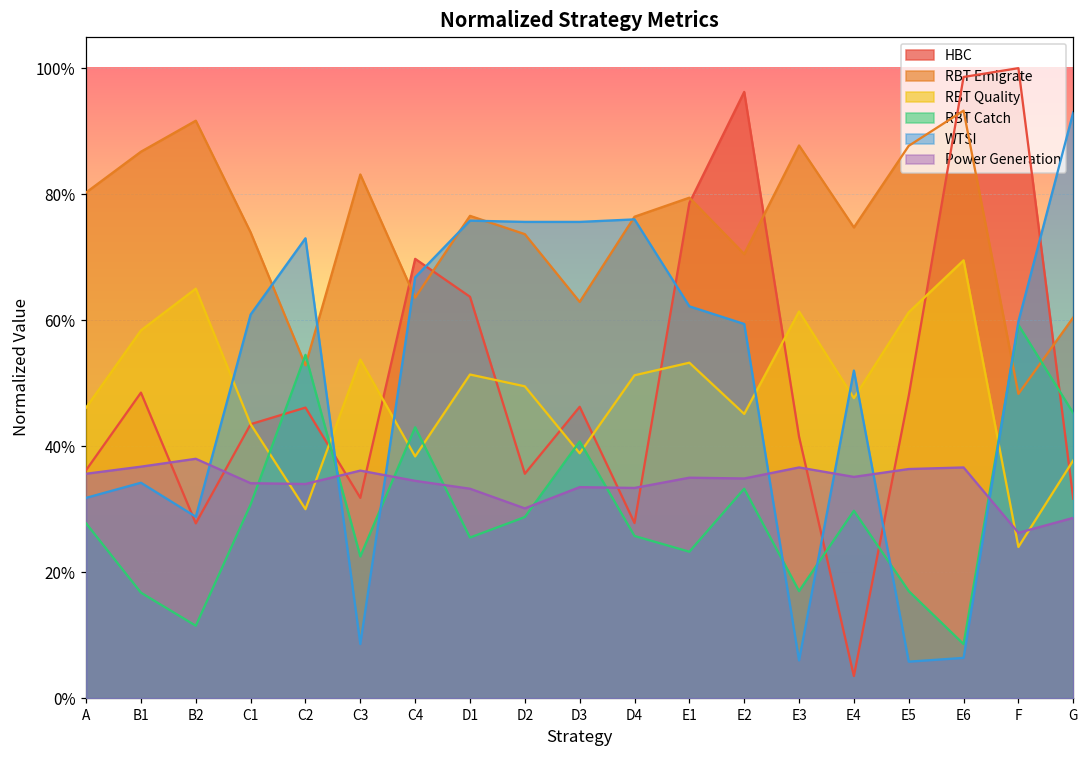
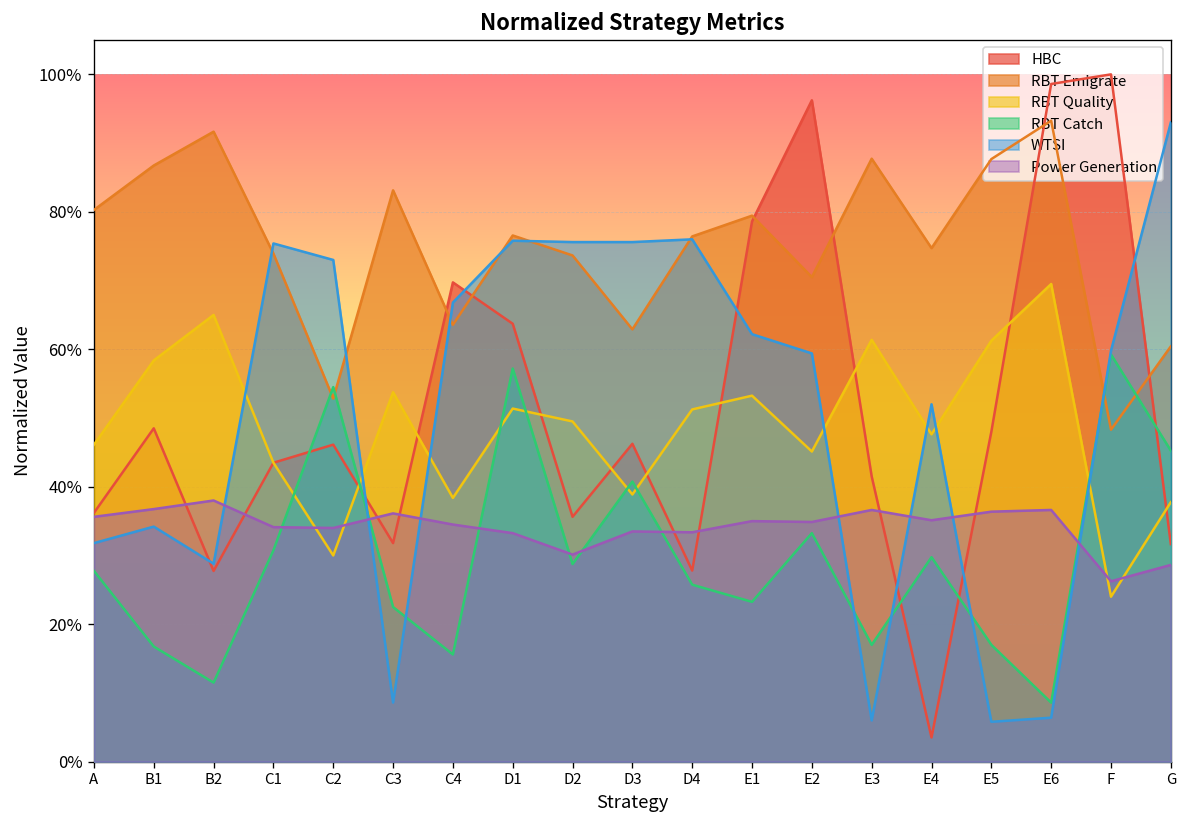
WTSI, C1: 61% -> 75%
RBT Catch, C4: 43% -> 16%
RBT Catch, D1: 26% -> 57%
